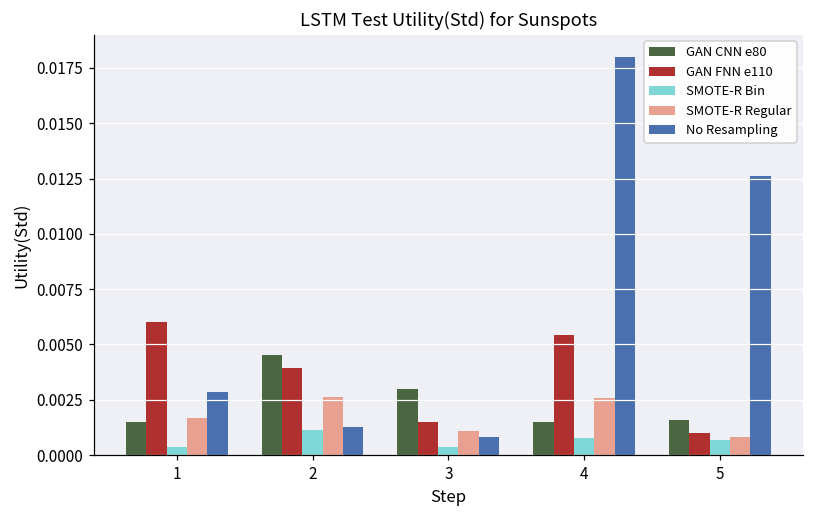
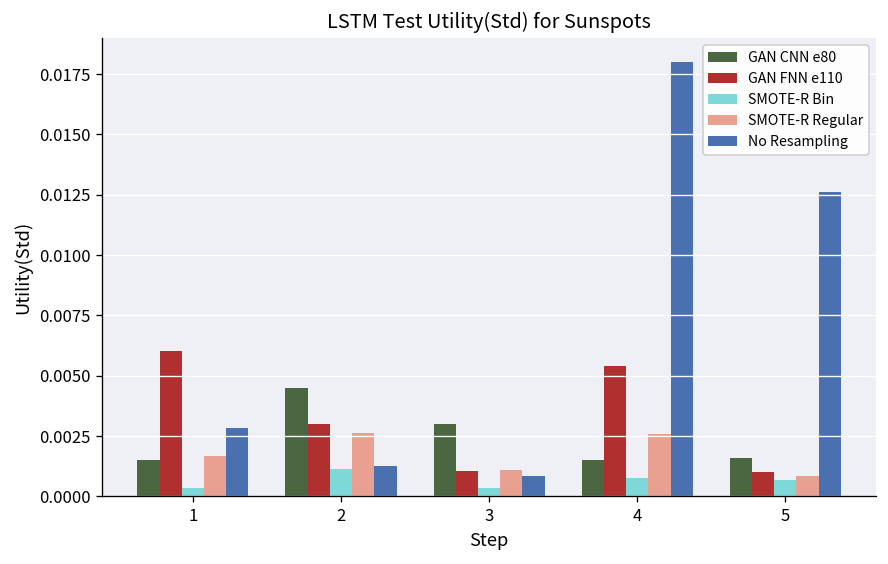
GAN FNN e110, 2: 0.0039 -> 0.0030
GAN FNN e110, 3: 0.0015 -> 0.0011
